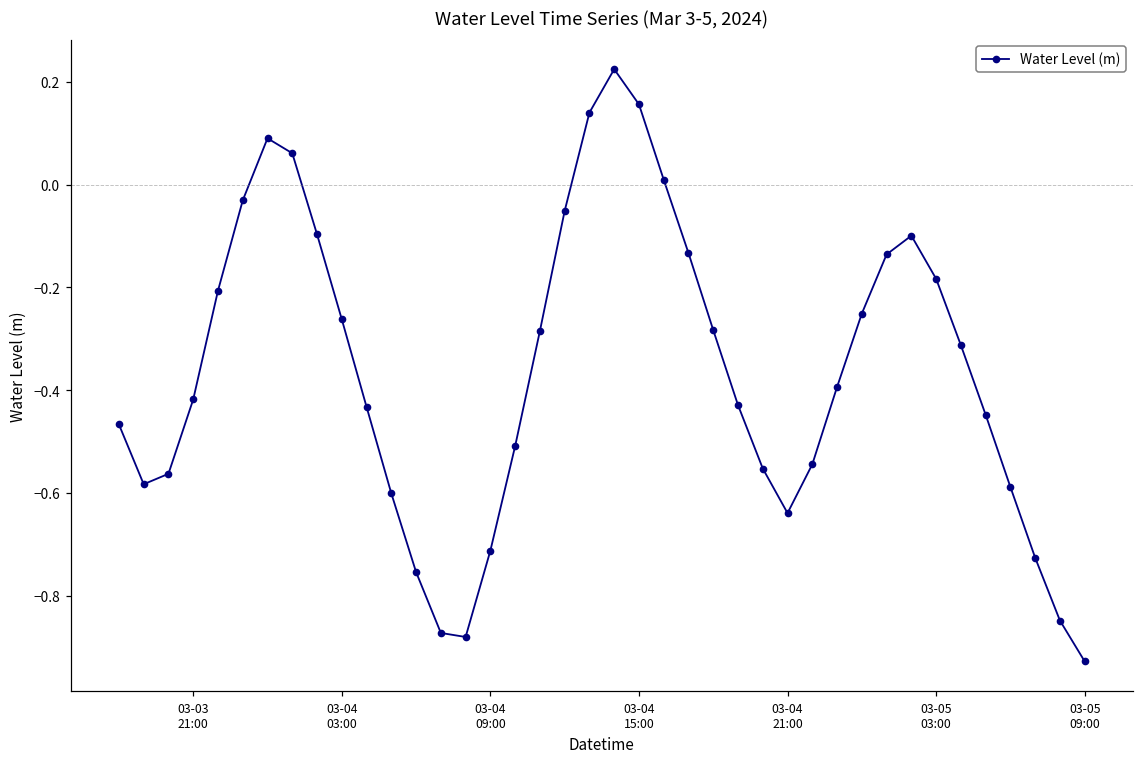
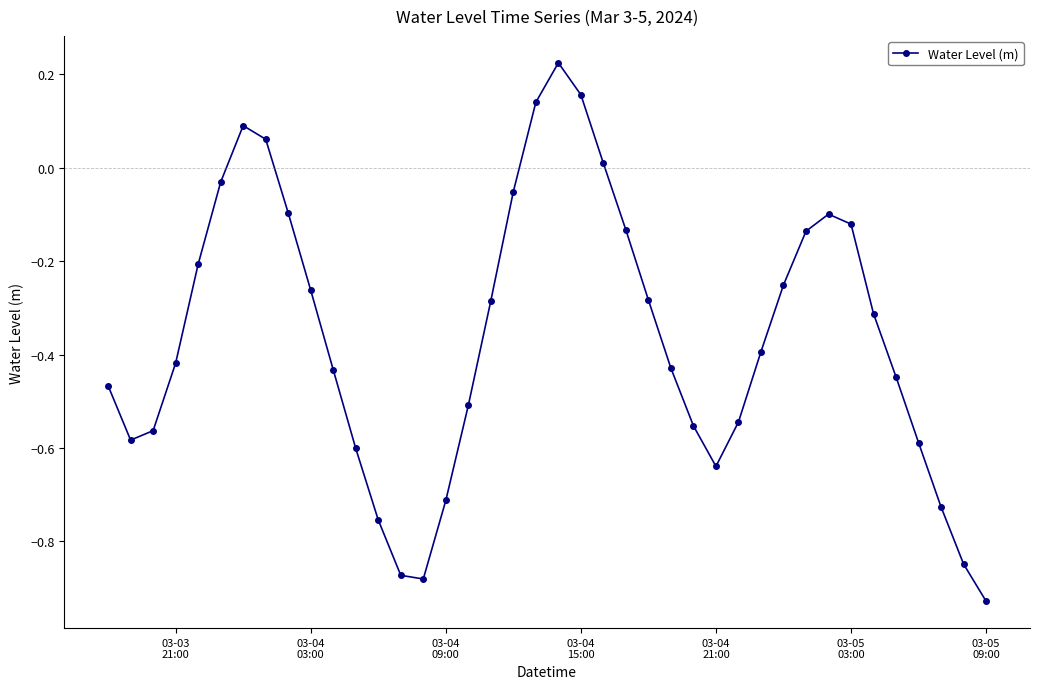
03-05 03:00: -0.18 -> -0.12
